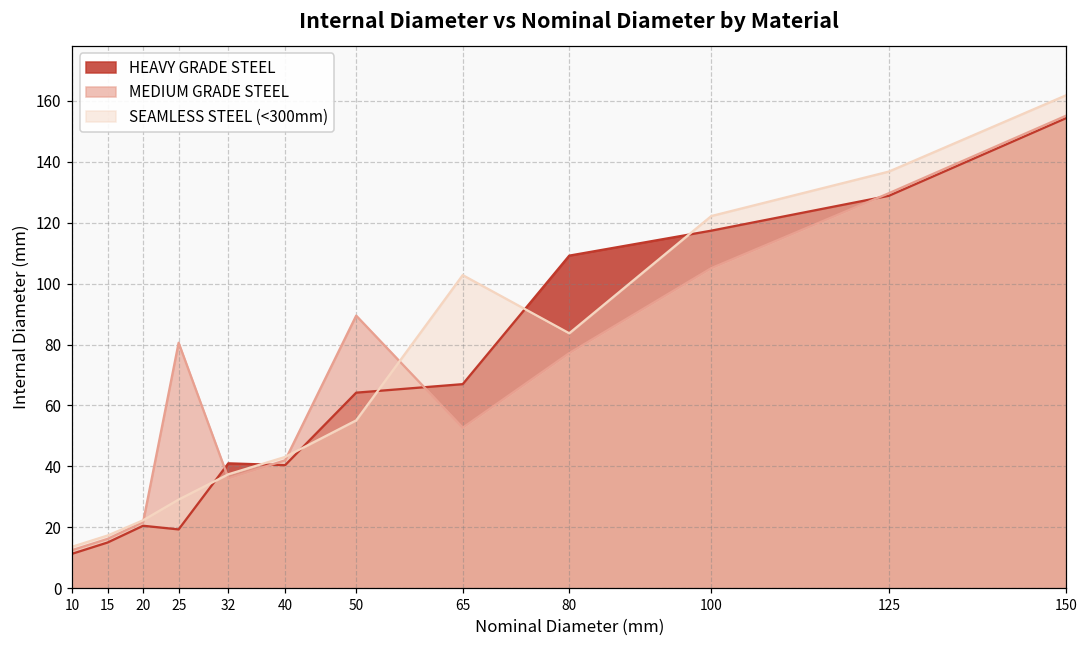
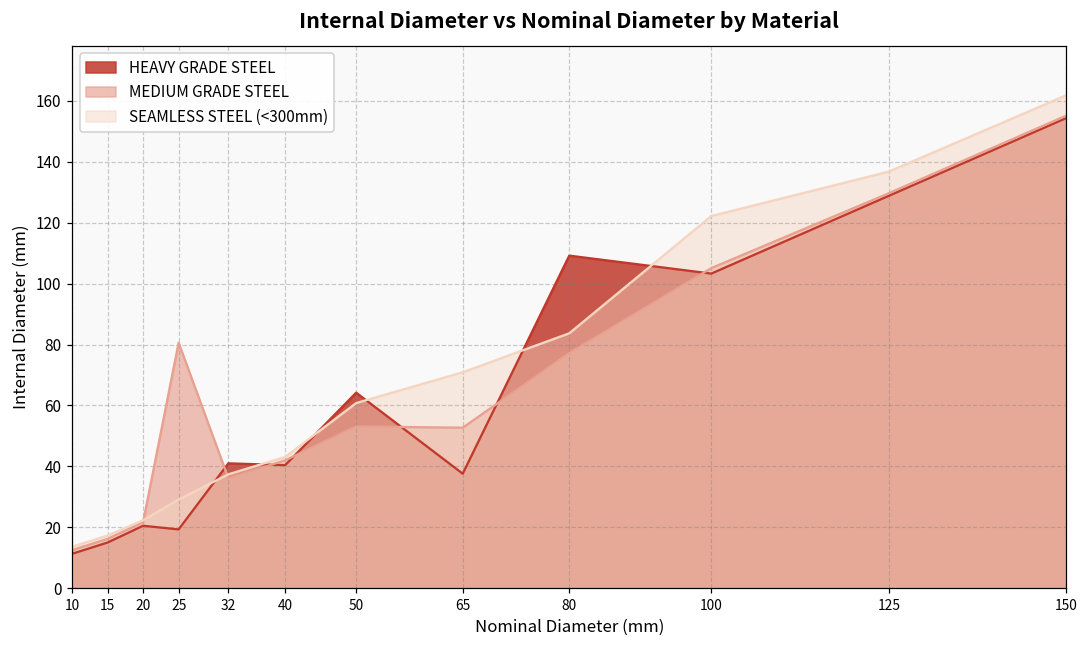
MEDIUM GRADE STEEL, 50: 90 -> 53
SEAMLESS STEEL (<300mm), 50: 55 -> 61
HEAVY GRADE STEEL, 65: 67 -> 38
SEAMLESS STEEL (<300mm), 65: 103 -> 71
HEAVY GRADE STEEL, 100: 117 -> 103
